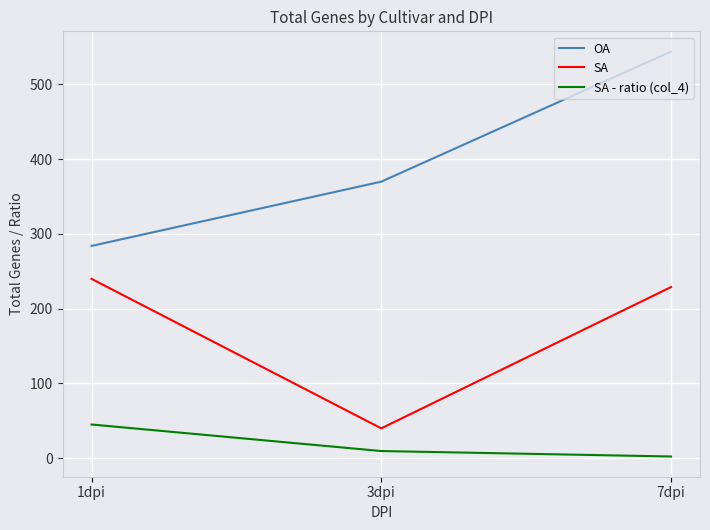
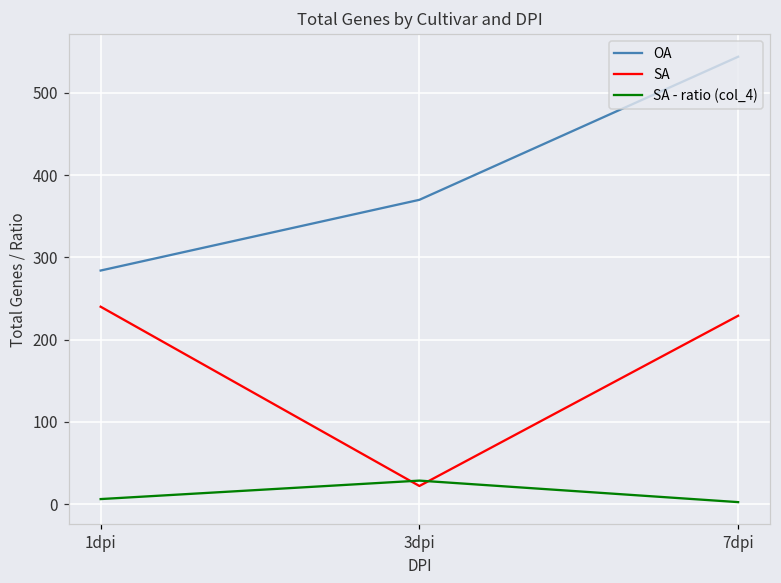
SA - ratio (col_4), 1dpi: 50 -> 10
SA, 3dpi: 40 -> 20
SA - ratio (col_4), 3dpi: 10 -> 30
